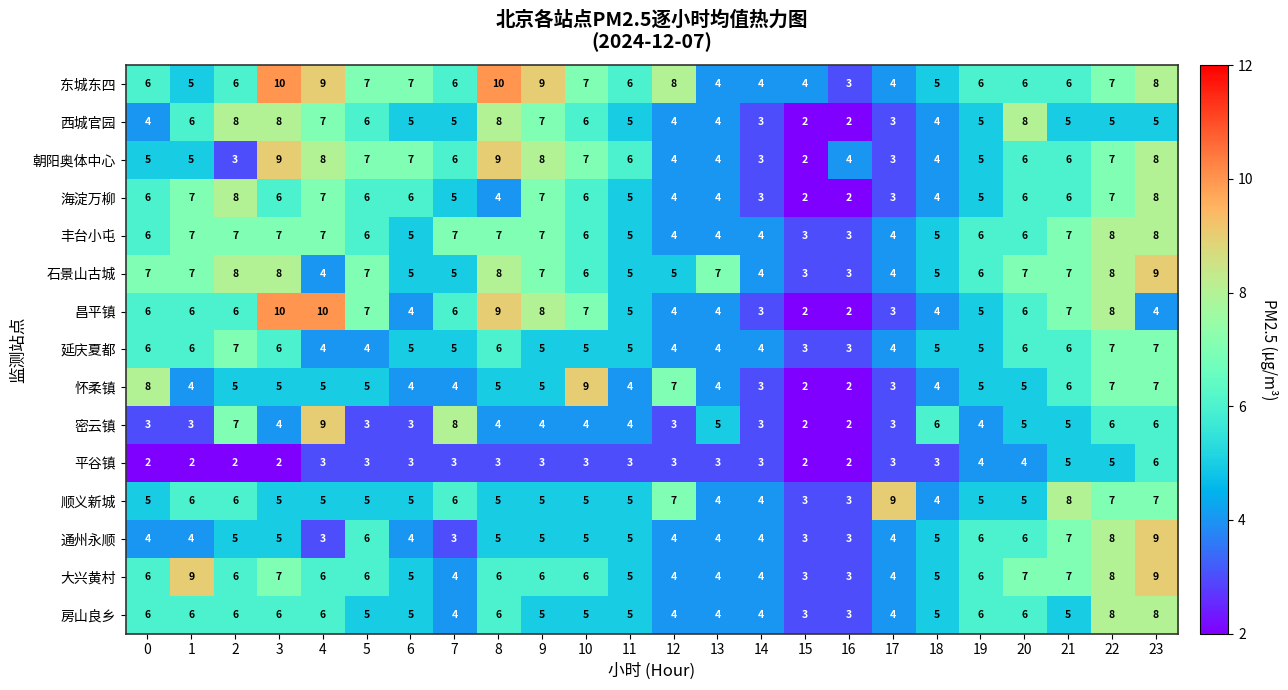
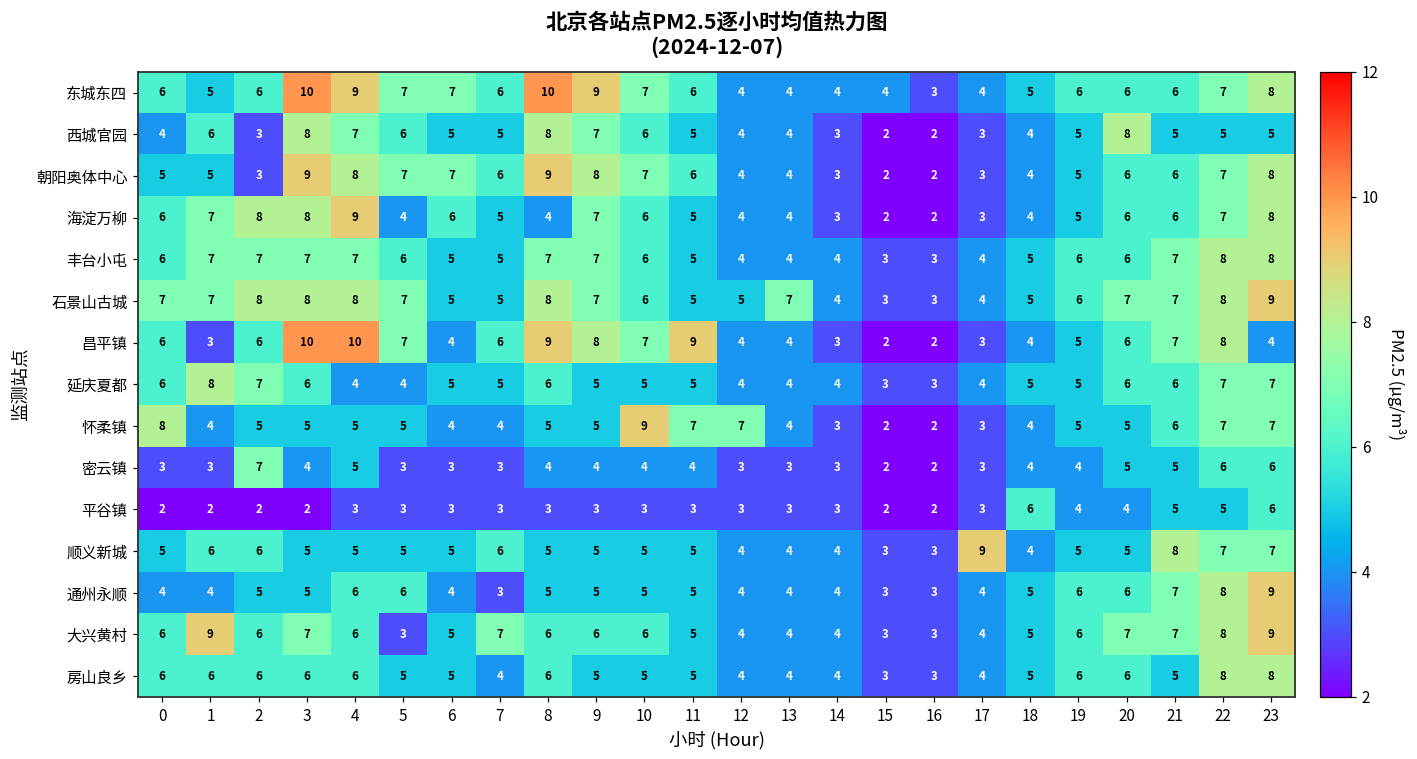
东城东四, 12: 8 -> 4
西城官园, 2: 8 -> 3
朝阳奥体中心, 16: 4 -> 2
海淀万柳, 3: 6 -> 8
海淀万柳, 4: 7 -> 9
海淀万柳, 5: 6 -> 4
丰台小屯, 7: 7 -> 5
石景山古城, 4: 4 -> 8
昌平镇, 1: 6 -> 3
昌平镇, 11: 5 -> 9
延庆夏都, 1: 6 -> 8
怀柔镇, 11: 4 -> 7
密云镇, 4: 9 -> 5
密云镇, 7: 8 -> 3
密云镇, 13: 5 -> 3
密云镇, 18: 6 -> 4
平谷镇, 18: 3 -> 6
顺义新城, 12: 7 -> 4
通州永顺, 4: 3 -> 6
大兴黄村, 5: 6 -> 3
大兴黄村, 7: 4 -> 7
